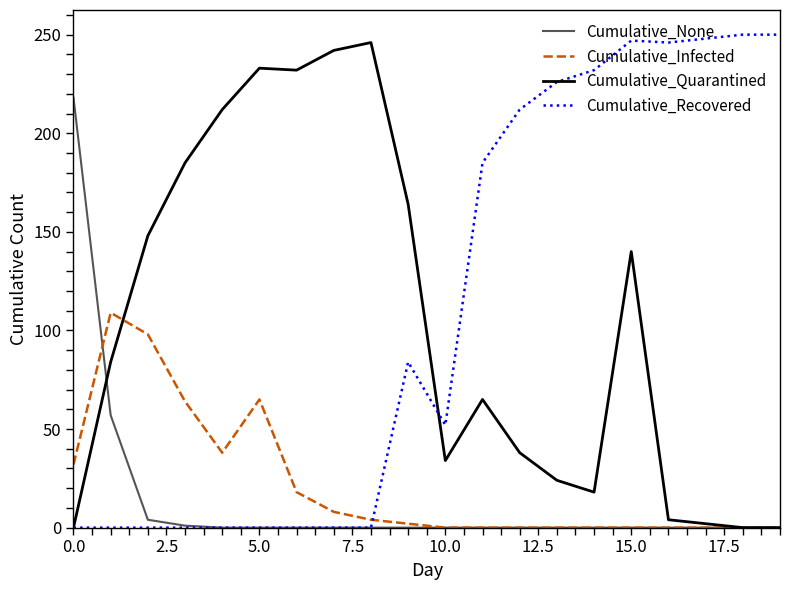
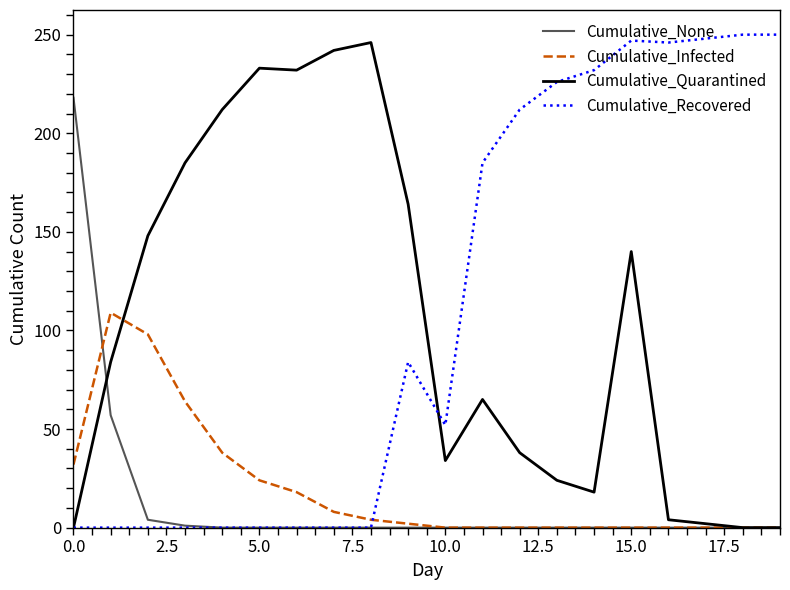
Cumulative_Infected, 5.0: 65 -> 24
